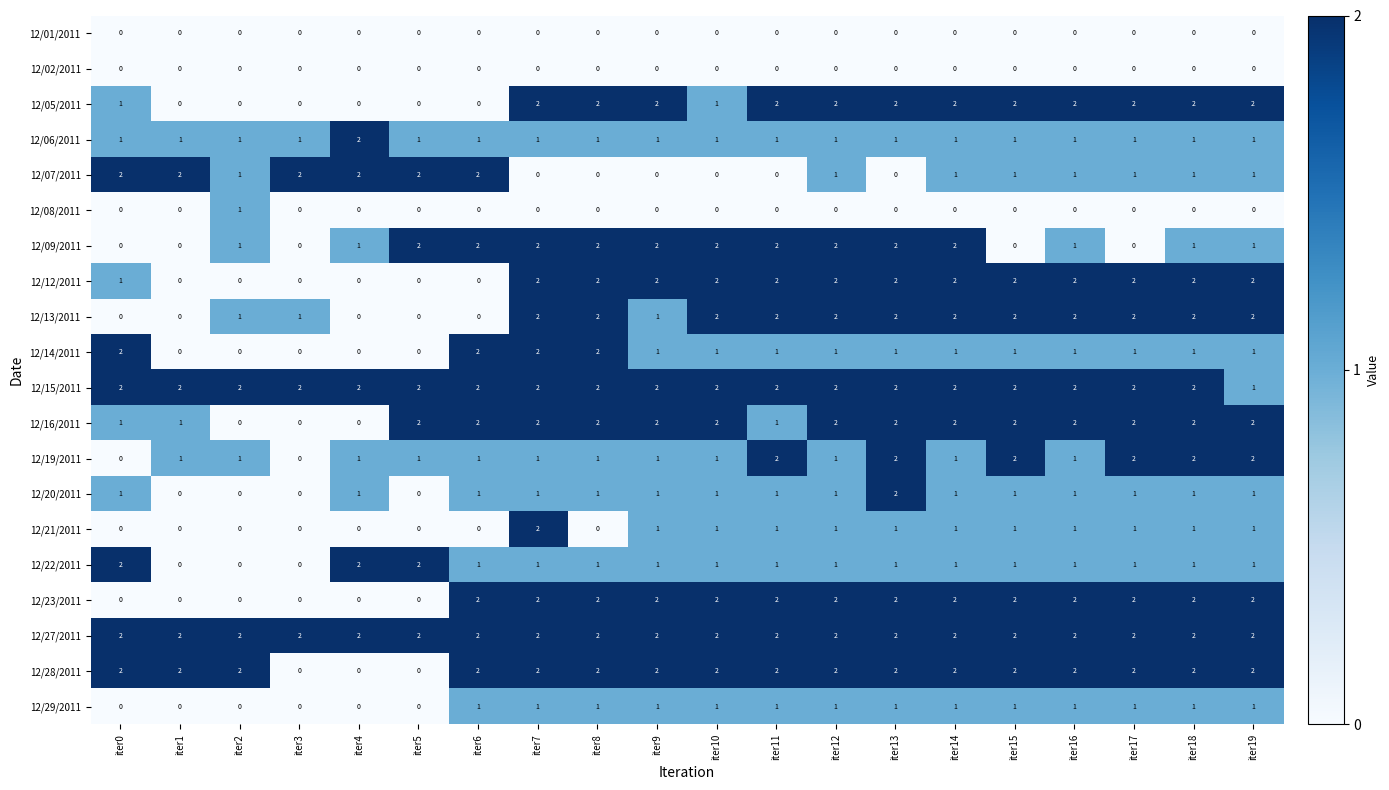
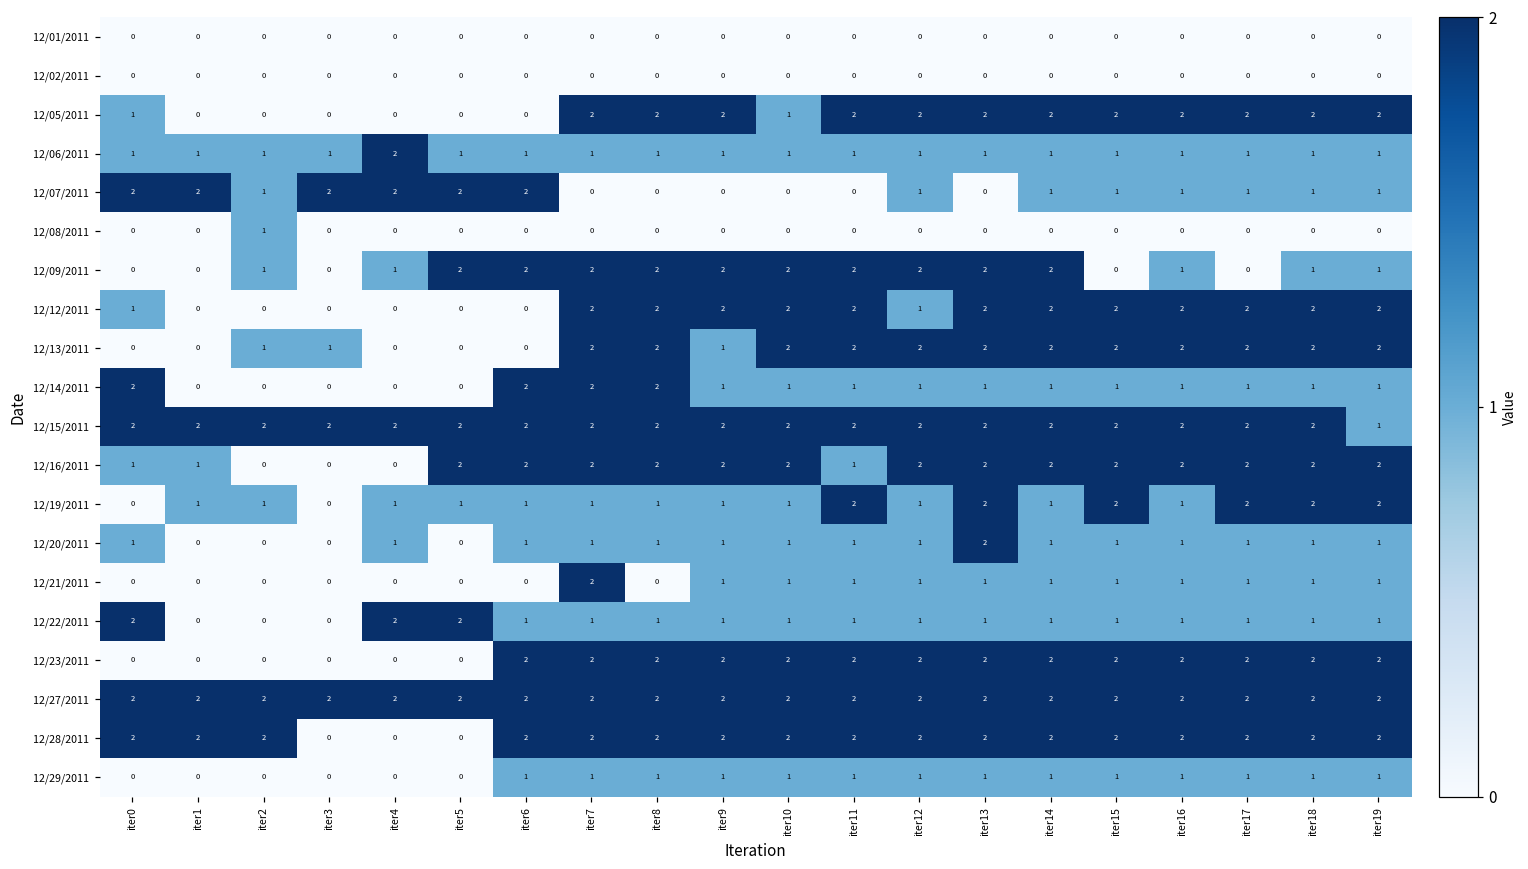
12/12/2011, iter12: 2 -> 1
